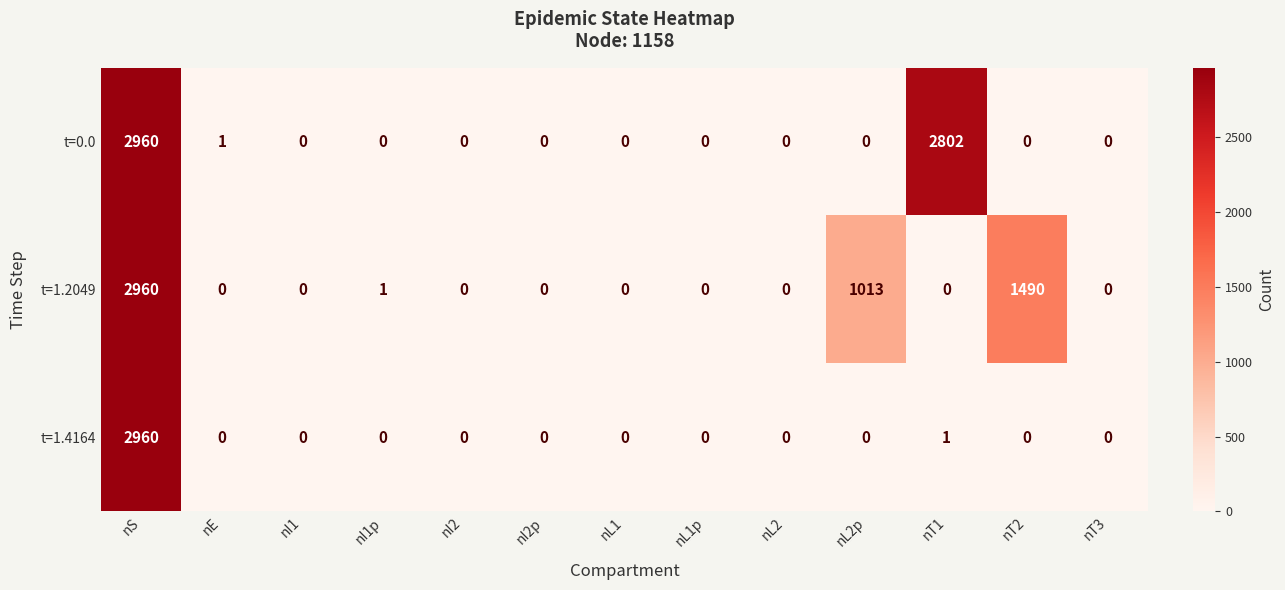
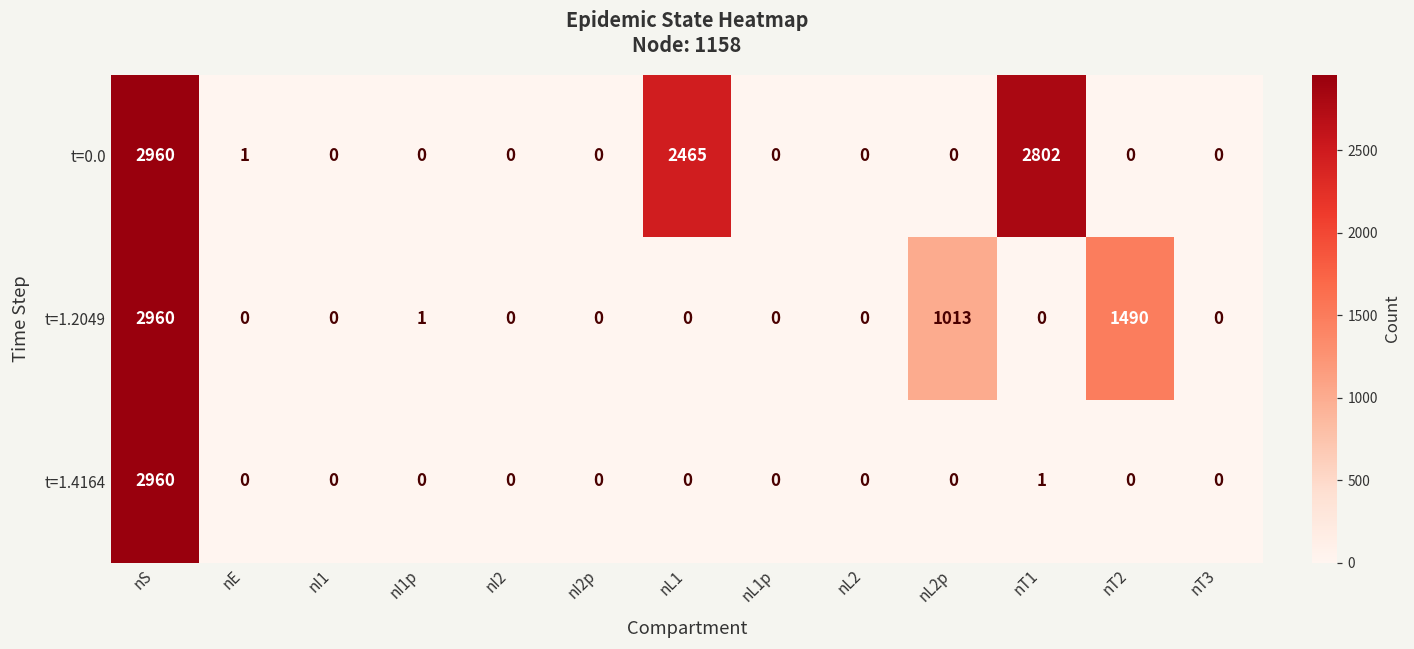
t=0.0, nL1: 0 -> 2465
